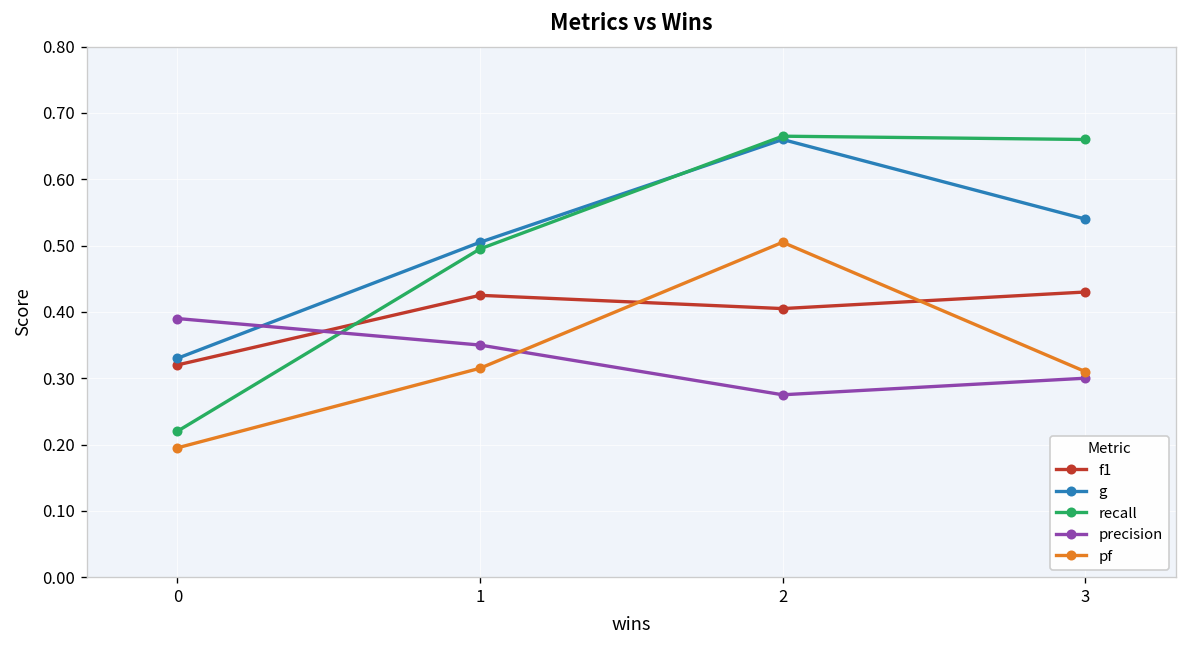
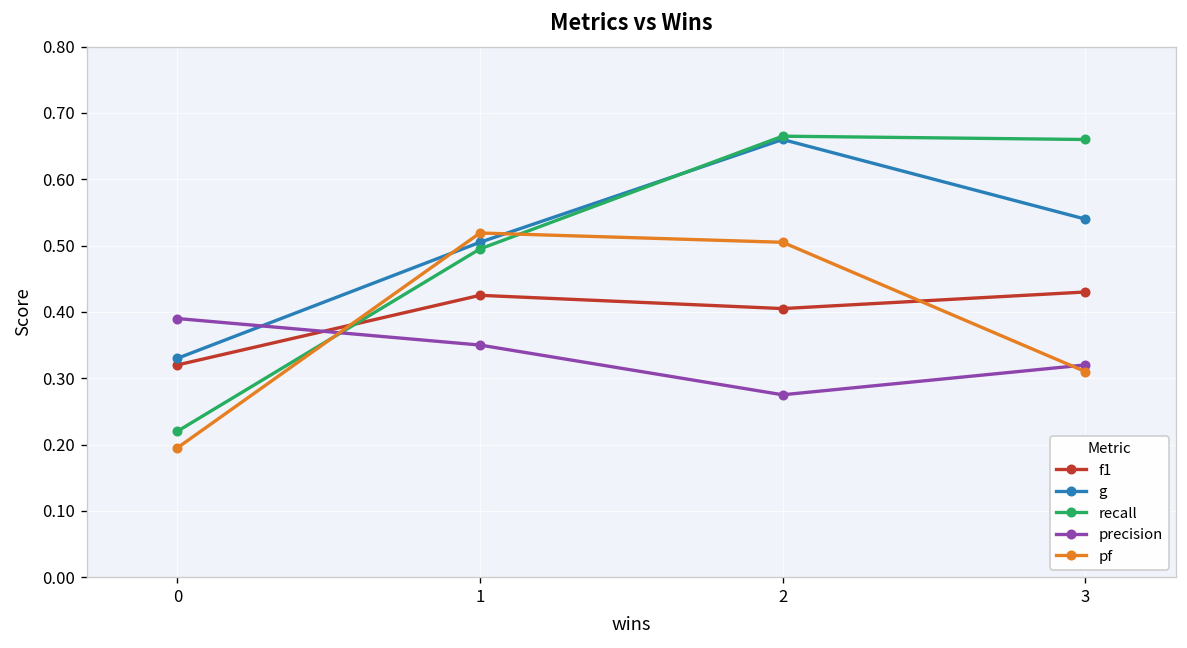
pf, 1: 0.32 -> 0.52
precision, 3: 0.30 -> 0.32
